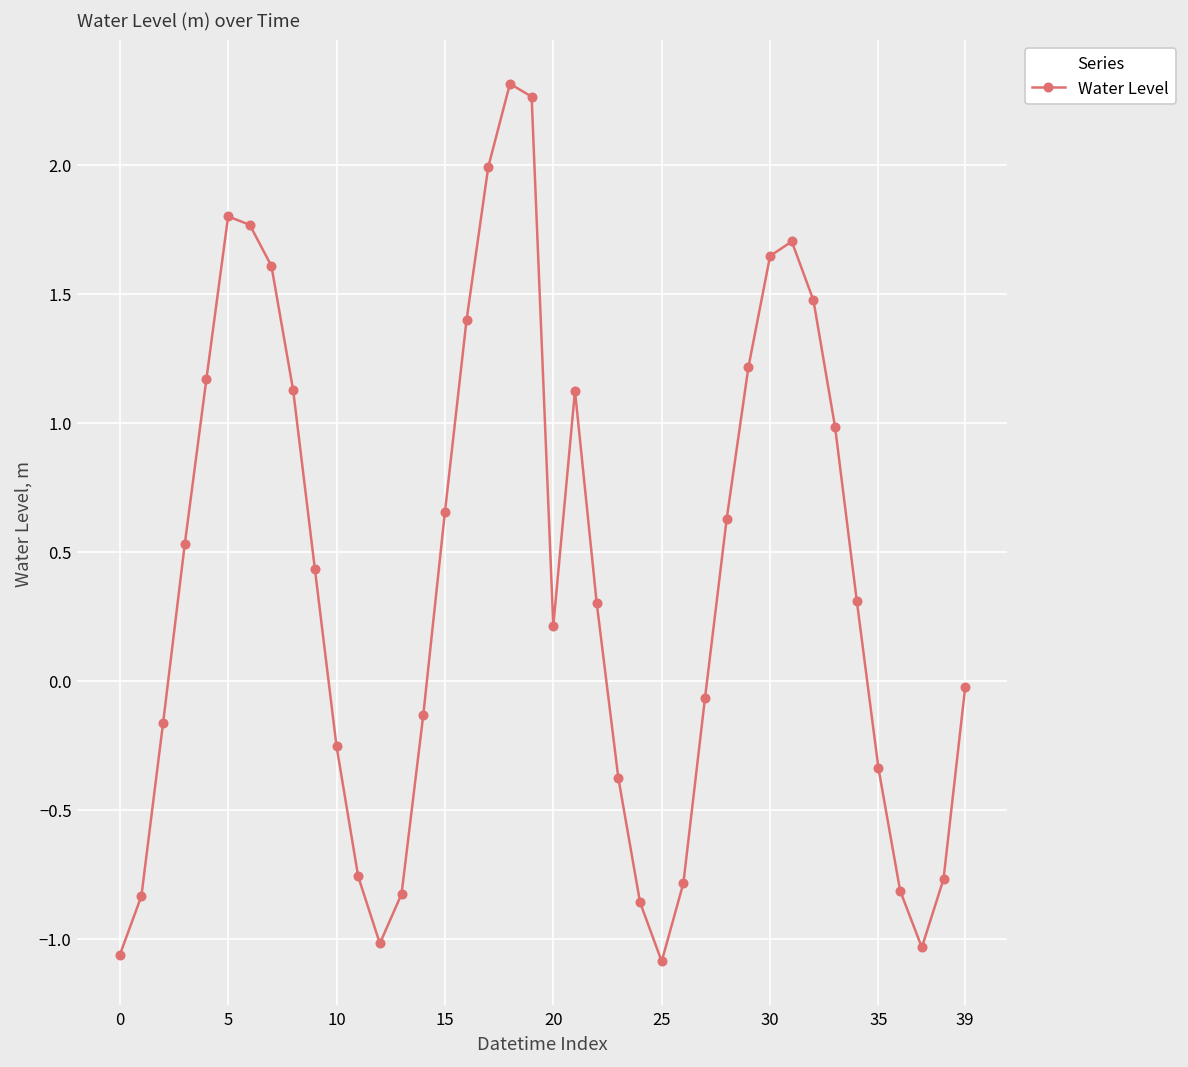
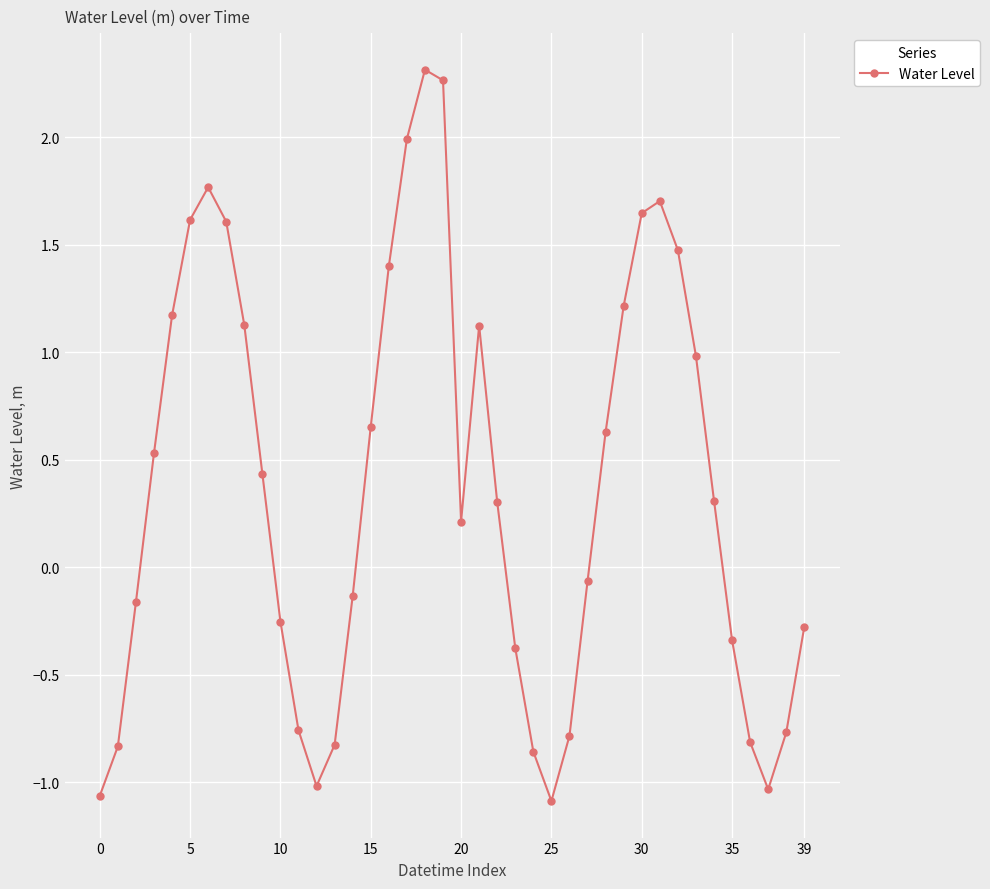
5: 1.80 -> 1.62
39: -0.03 -> -0.28
